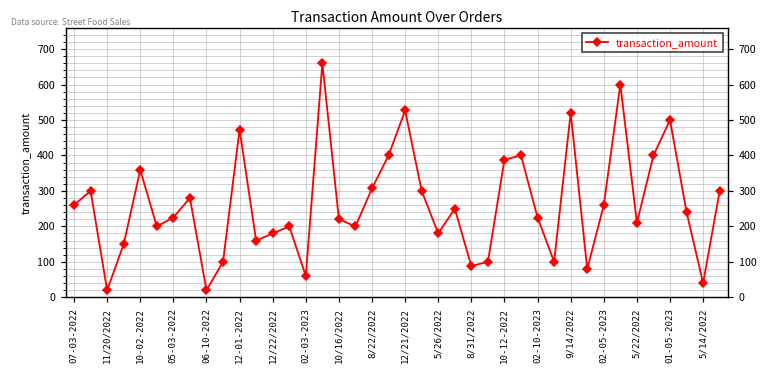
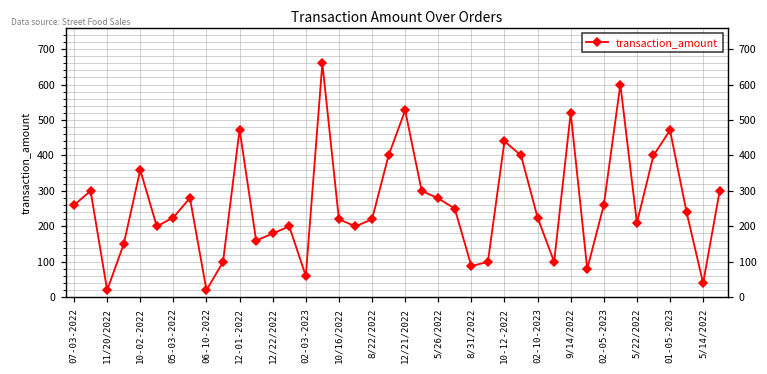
8/22/2022: 310 -> 220
5/26/2022: 180 -> 280
10-12-2022: 390 -> 440
01-05-2023: 500 -> 470
